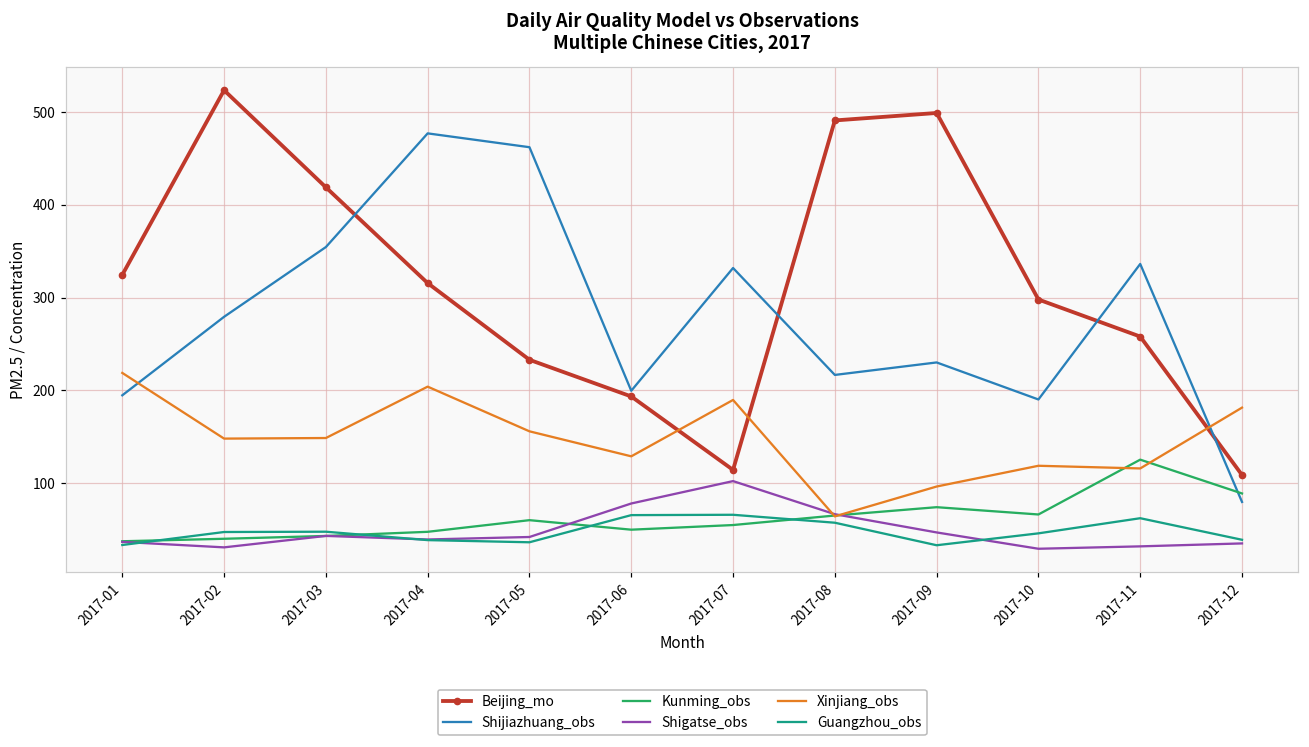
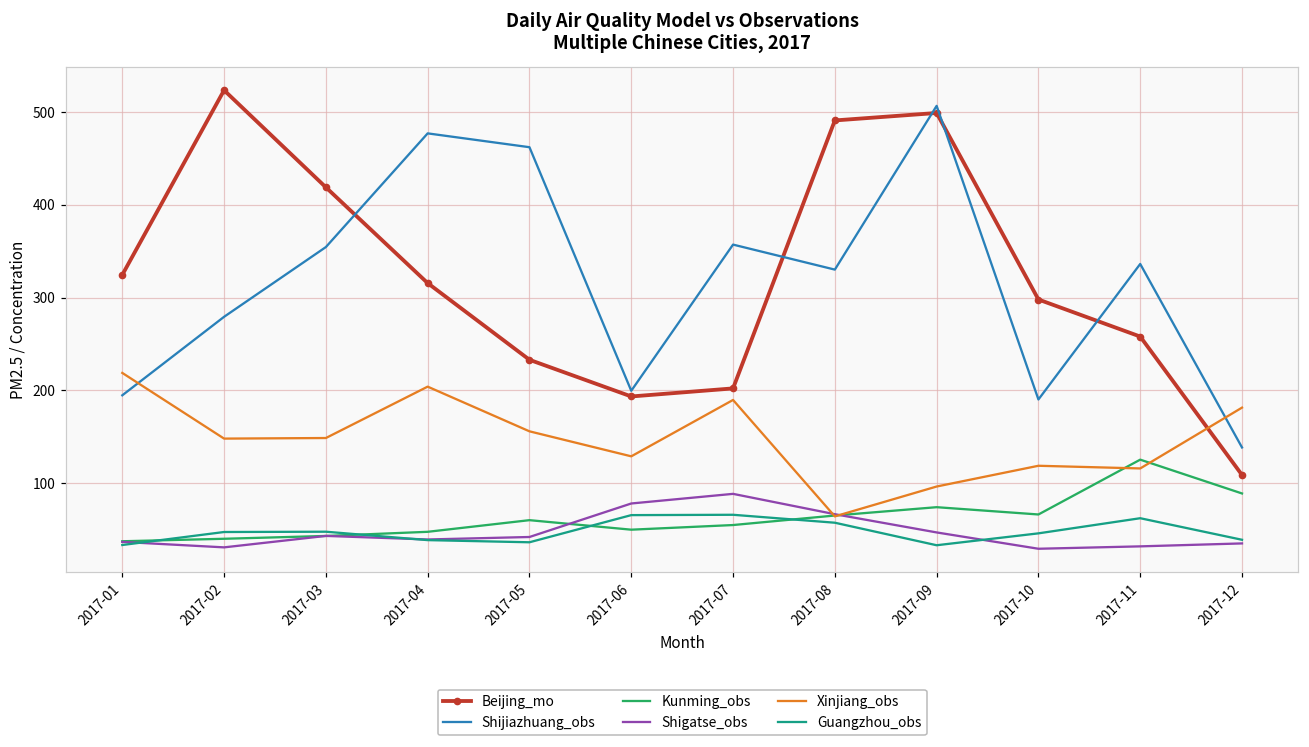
Beijing_mo, 2017-07: 110 -> 200
Shijiazhuang_obs, 2017-07: 330 -> 360
Shigatse_obs, 2017-07: 100 -> 90
Shijiazhuang_obs, 2017-08: 220 -> 330
Shijiazhuang_obs, 2017-09: 230 -> 510
Shijiazhuang_obs, 2017-12: 80 -> 140
